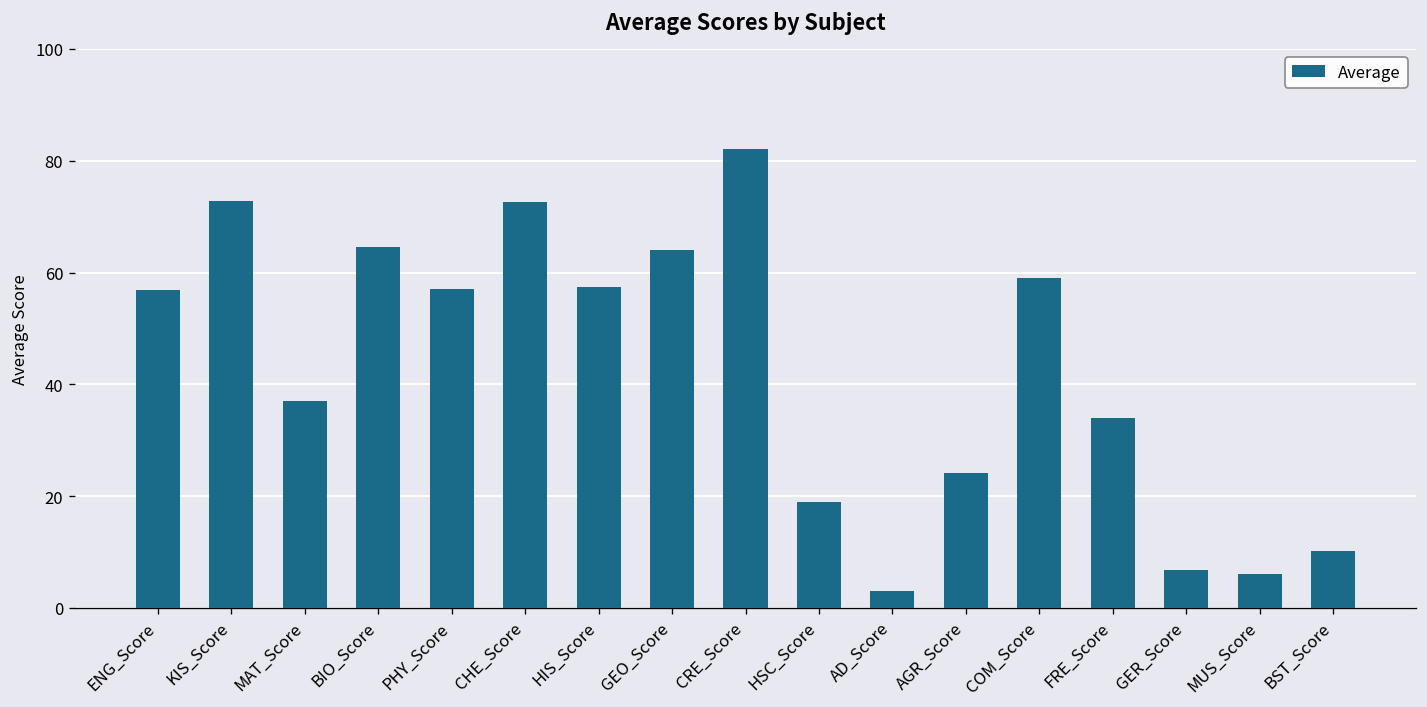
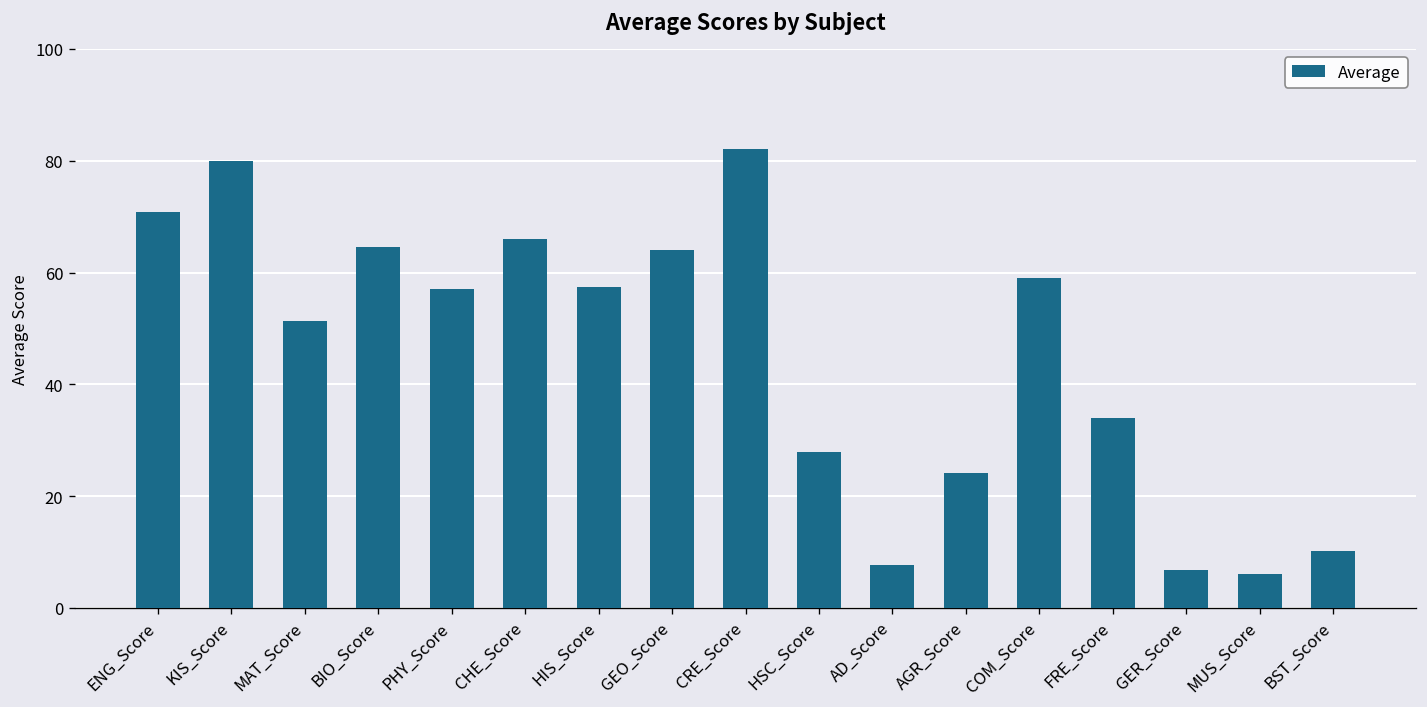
ENG_Score: 57 -> 71
KIS_Score: 73 -> 80
MAT_Score: 37 -> 51
CHE_Score: 73 -> 66
HSC_Score: 19 -> 28
AD_Score: 3 -> 8
